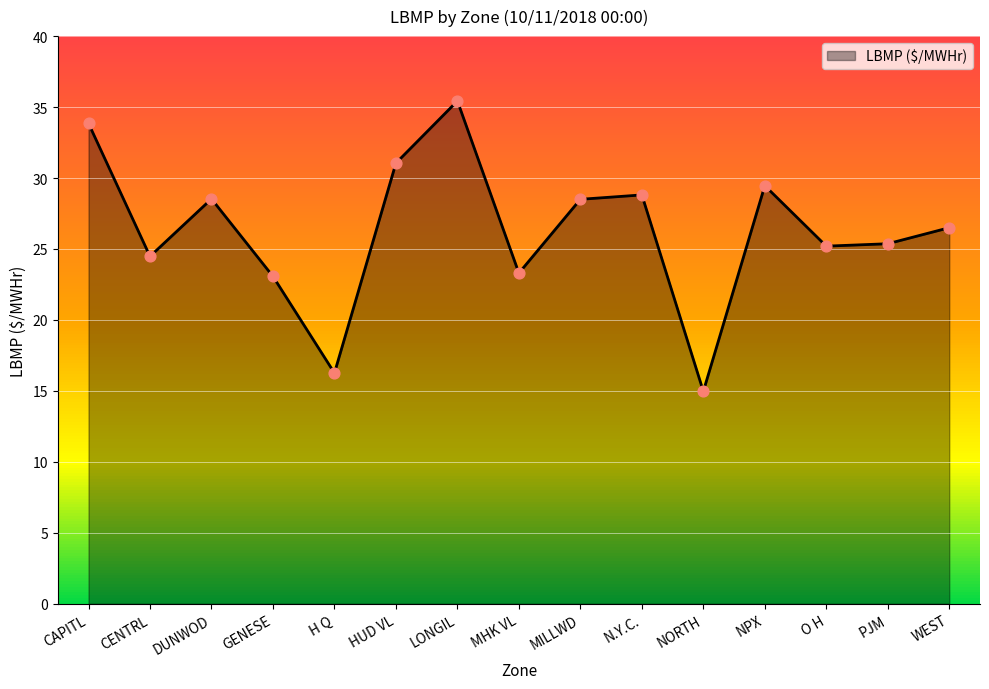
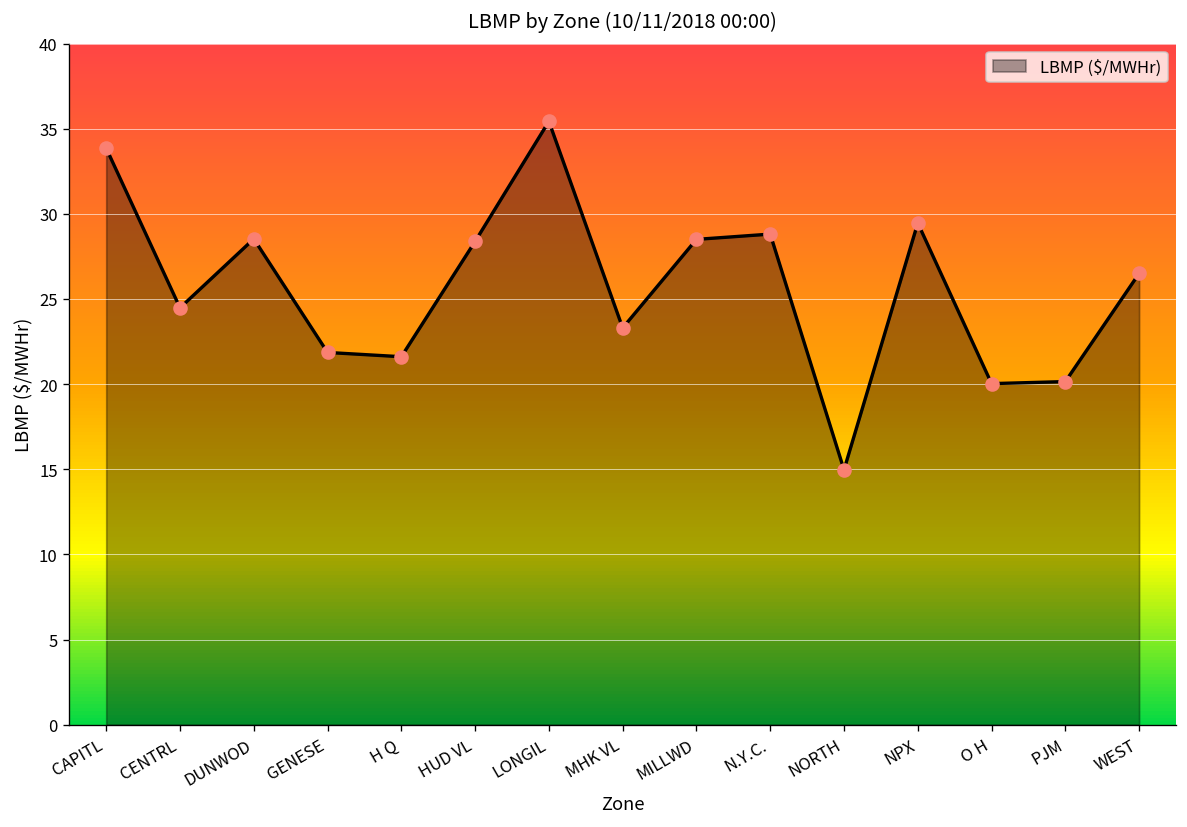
LBMP ($/MWHr), GENESE: 23.1 -> 21.9
LBMP ($/MWHr), H Q: 16.3 -> 21.6
LBMP ($/MWHr), HUD VL: 31.1 -> 28.4
LBMP ($/MWHr), O H: 25.2 -> 20.0
LBMP ($/MWHr), PJM: 25.4 -> 20.2
